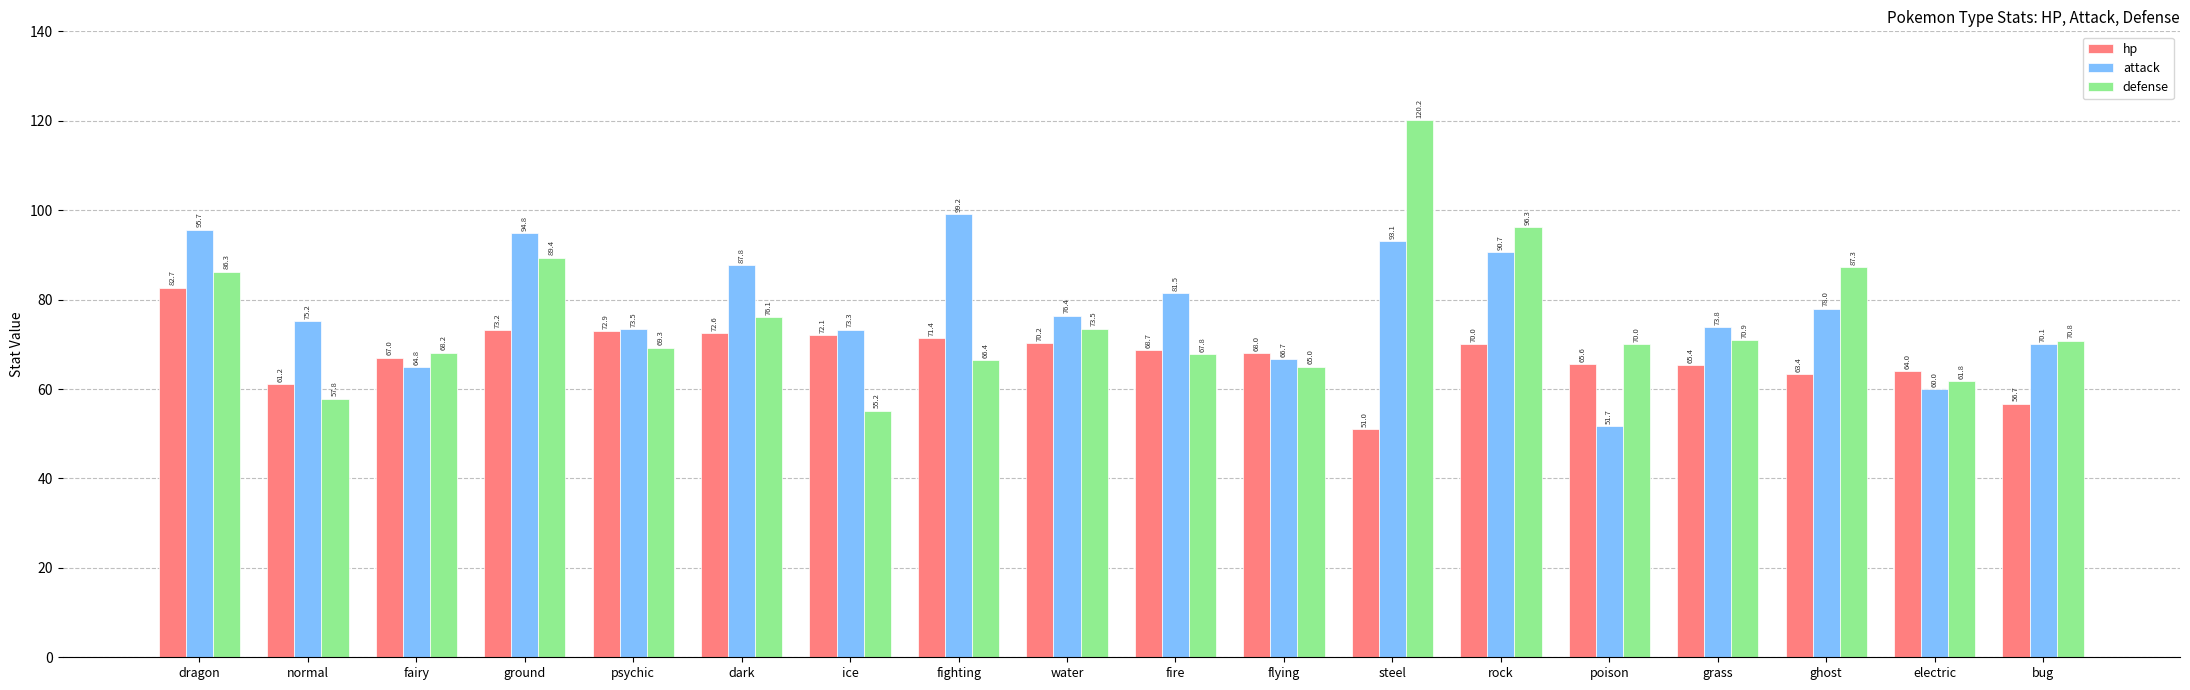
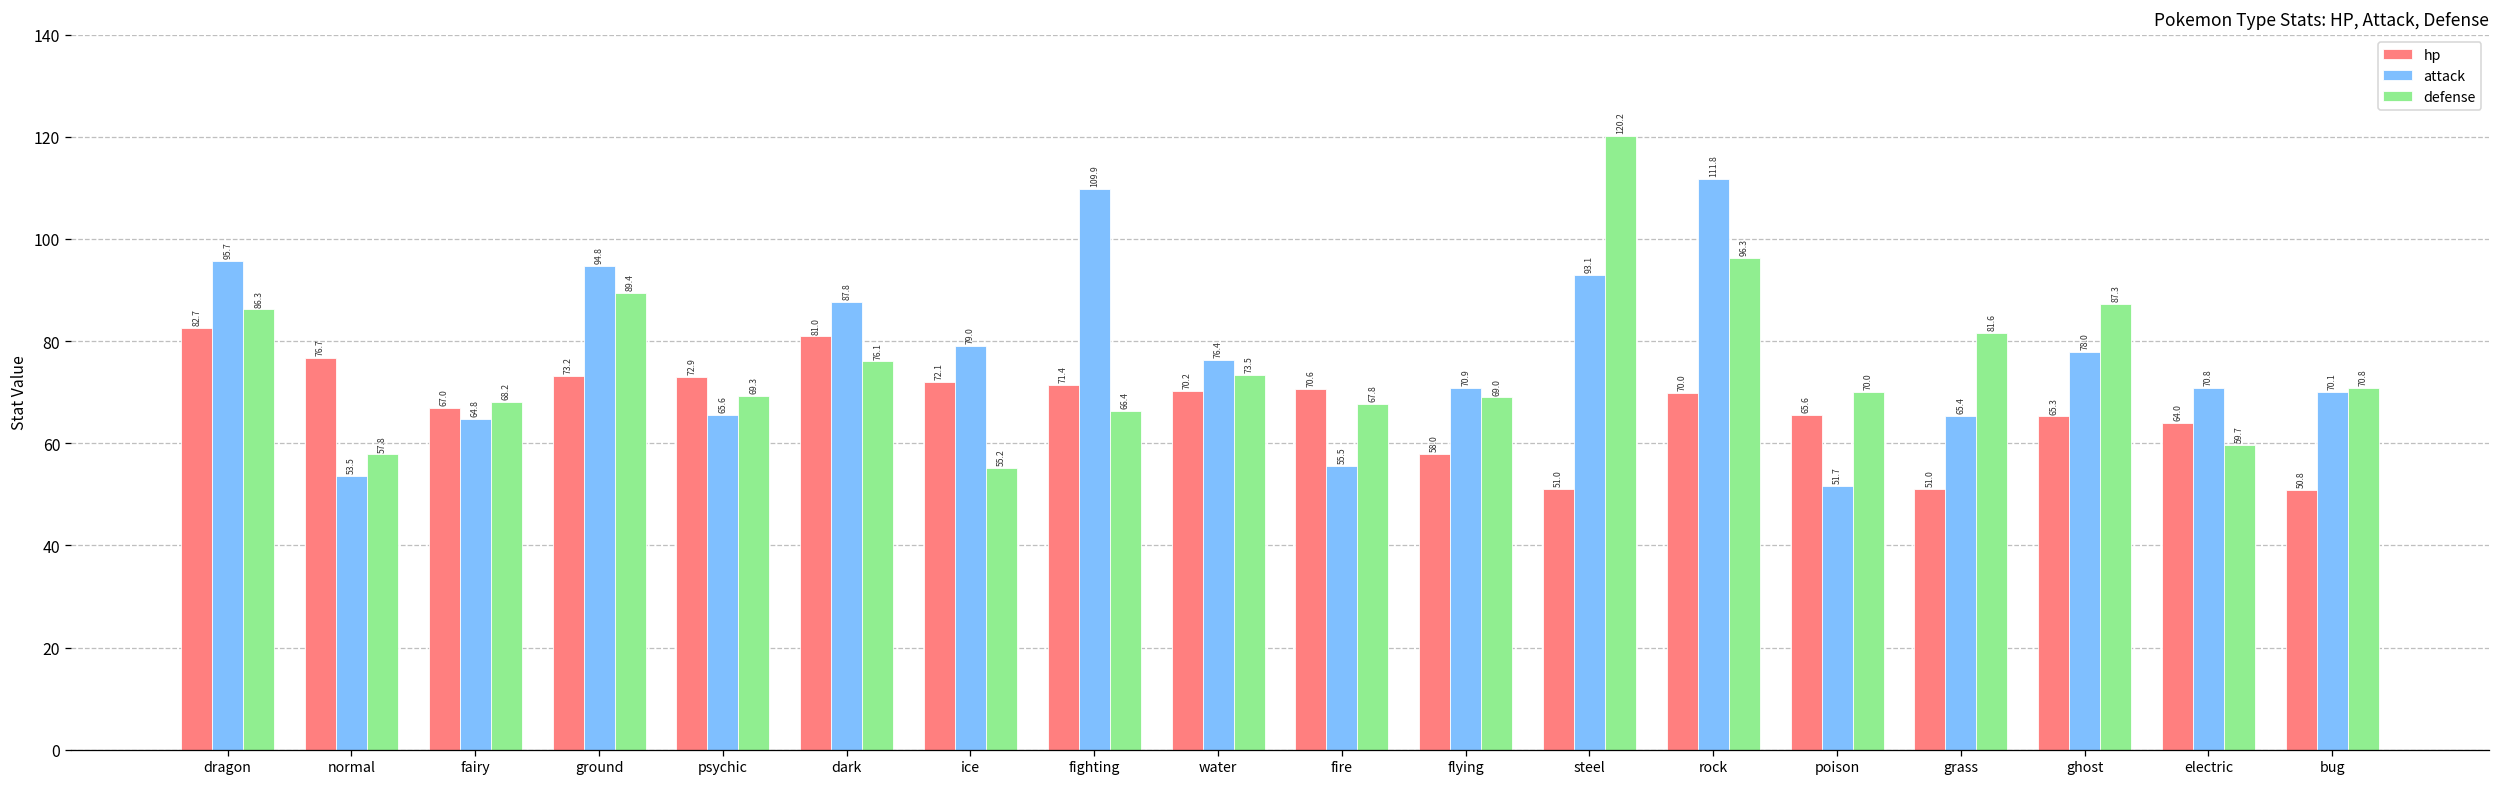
hp, normal: 61.2 -> 76.7
attack, normal: 75.2 -> 53.5
attack, psychic: 73.5 -> 65.6
hp, dark: 72.6 -> 81.0
attack, ice: 73.3 -> 79.0
attack, fighting: 99.2 -> 109.9
hp, fire: 68.7 -> 70.6
attack, fire: 81.5 -> 55.5
hp, flying: 68.0 -> 58.0
attack, flying: 66.7 -> 70.9
defense, flying: 65.0 -> 69.0
attack, rock: 90.7 -> 111.8
hp, grass: 65.4 -> 51.0
attack, grass: 73.8 -> 65.4
defense, grass: 70.9 -> 81.6
hp, ghost: 63.4 -> 65.3
attack, electric: 60.0 -> 70.8
defense, electric: 61.8 -> 59.7
hp, bug: 56.7 -> 50.8
